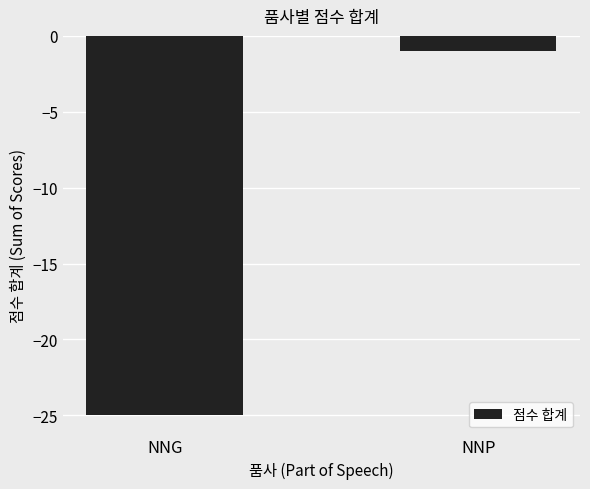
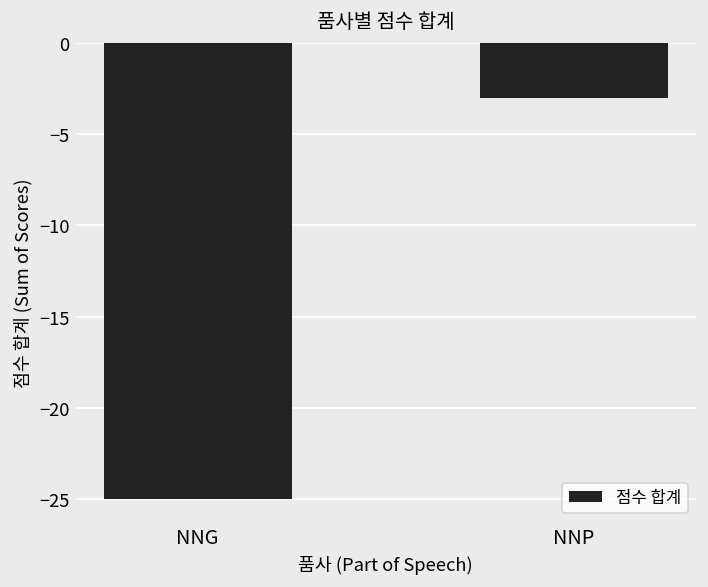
NNP: -1 -> -3
